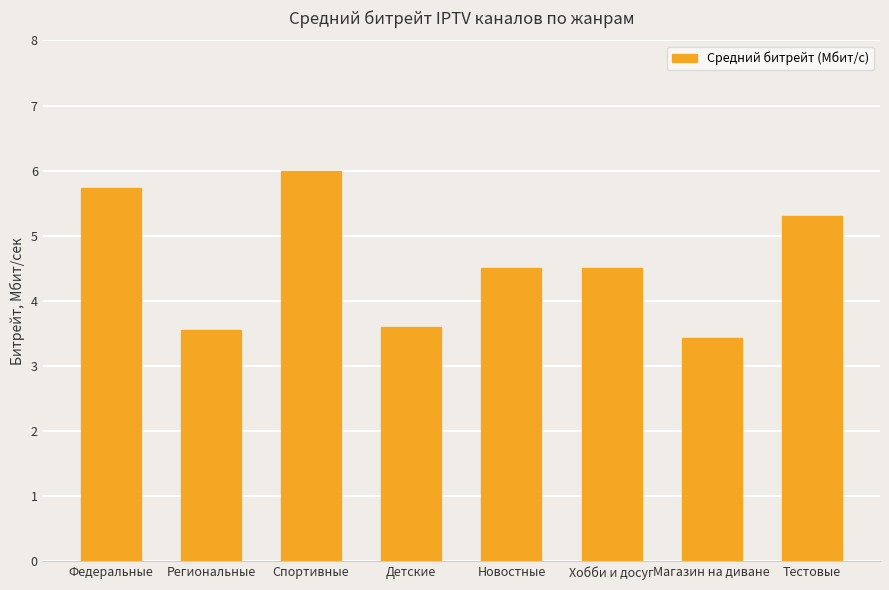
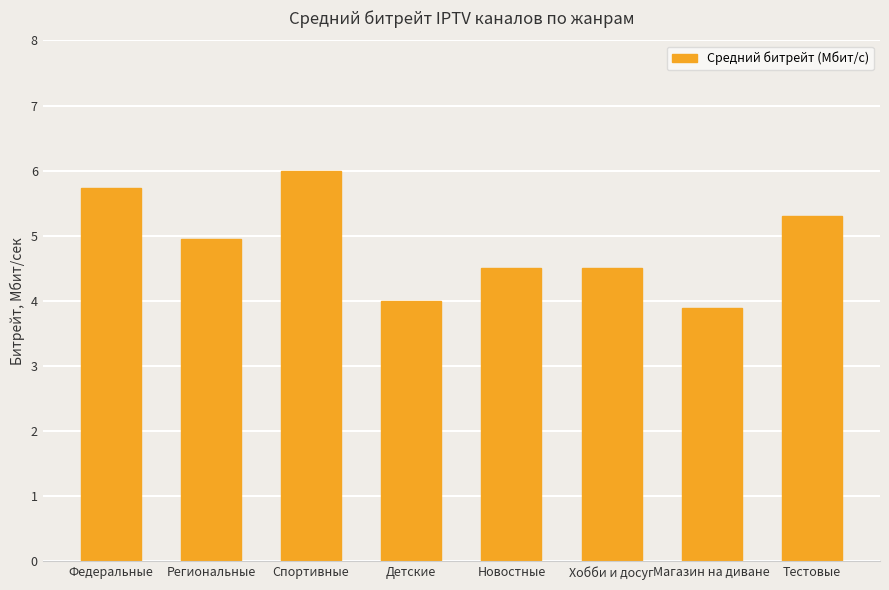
Региональные: 3.6 -> 5.0
Детские: 3.6 -> 4.0
Магазин на диване: 3.4 -> 3.9
